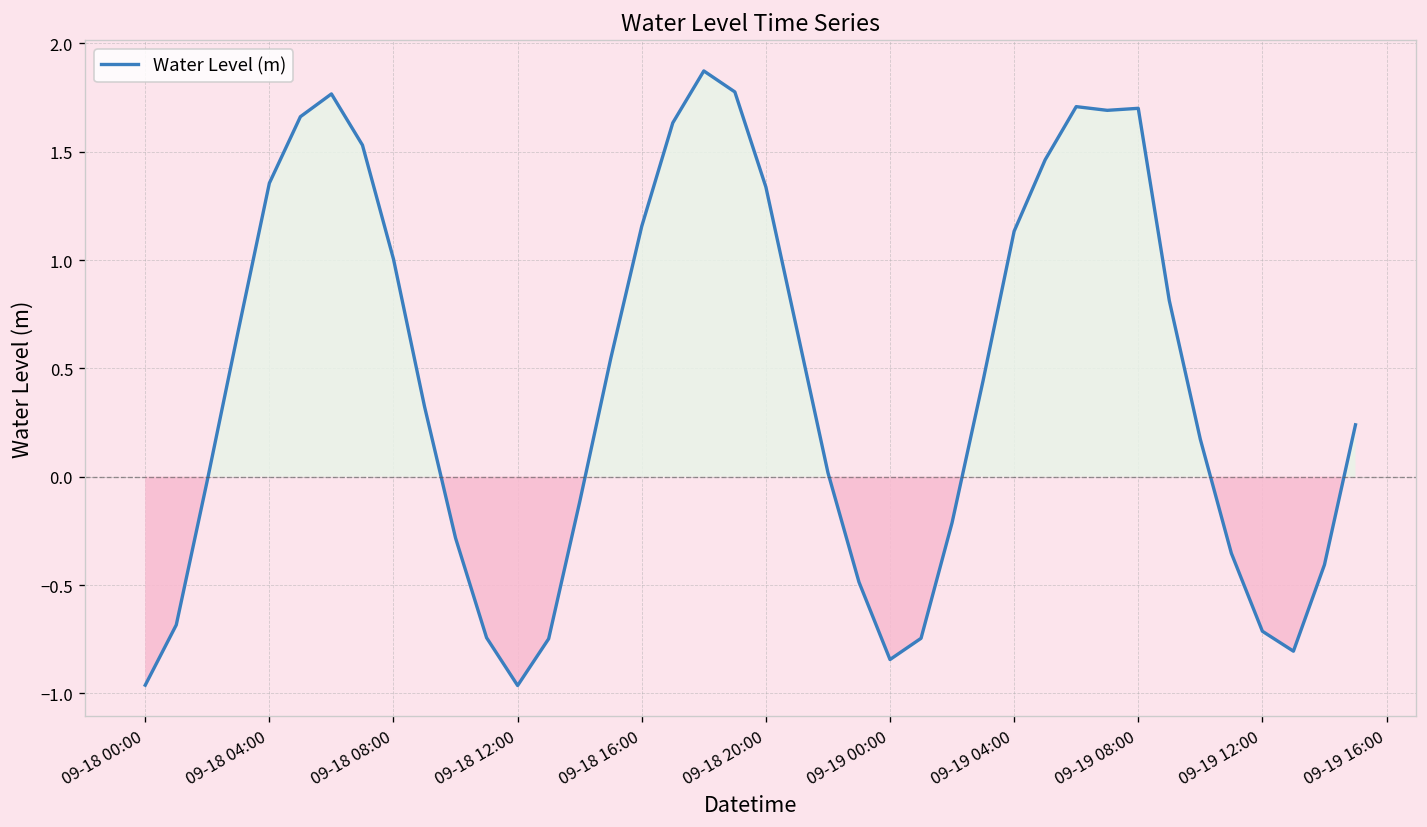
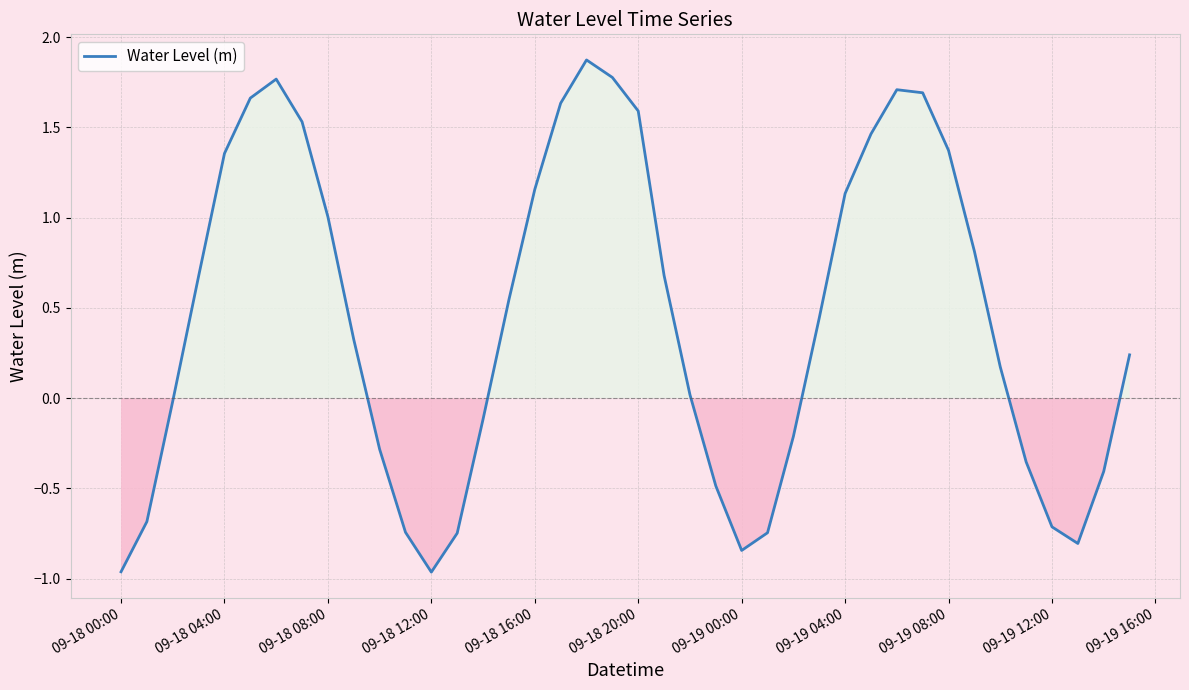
09-18 20:00: 1.34 -> 1.59
09-19 08:00: 1.70 -> 1.37
